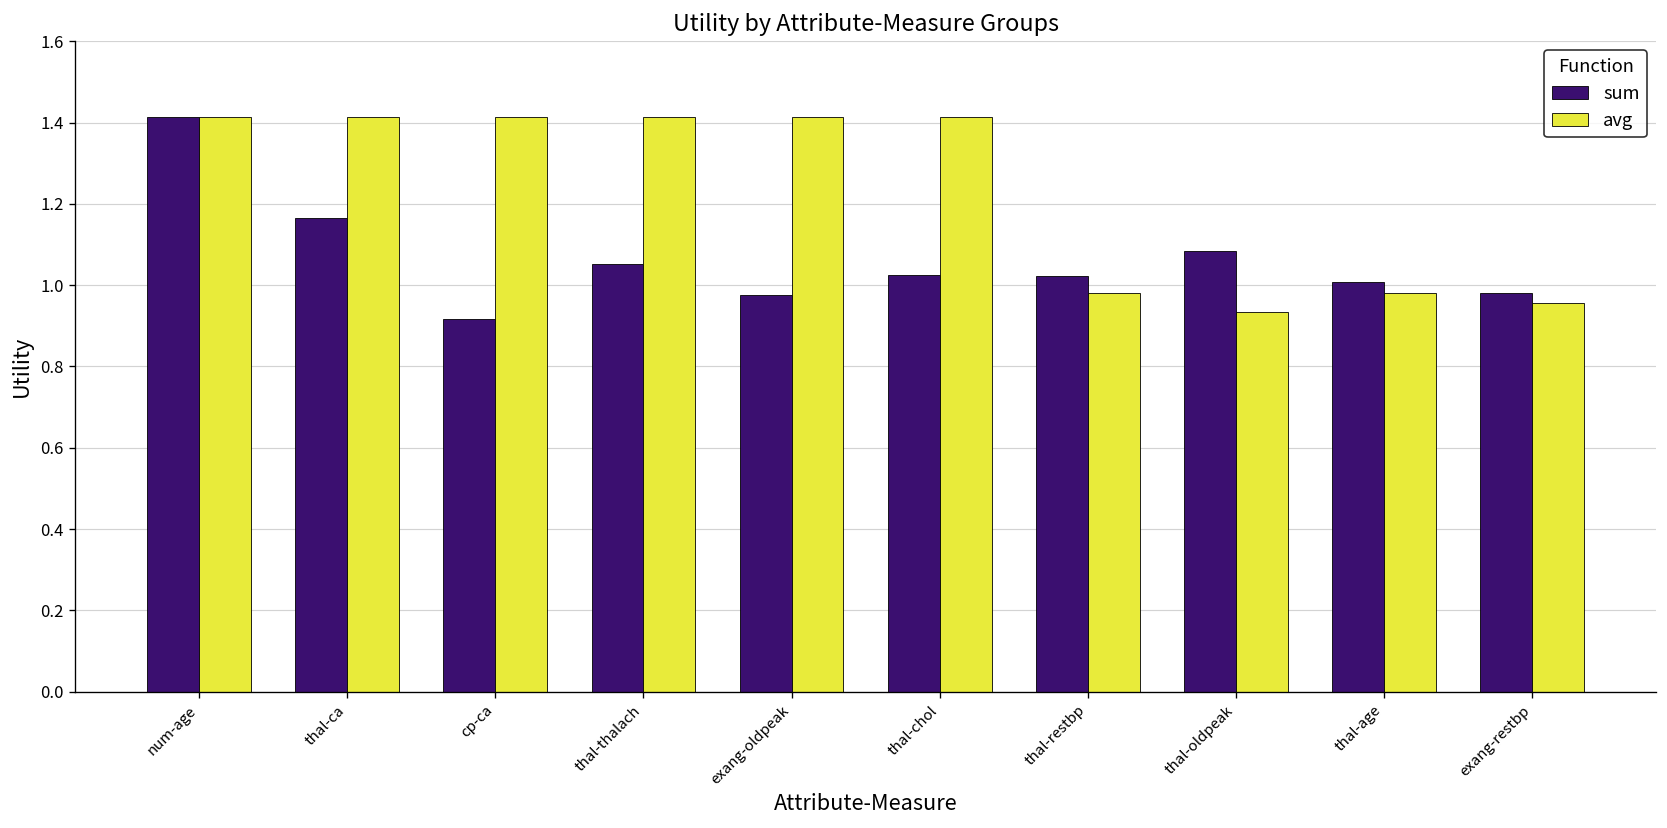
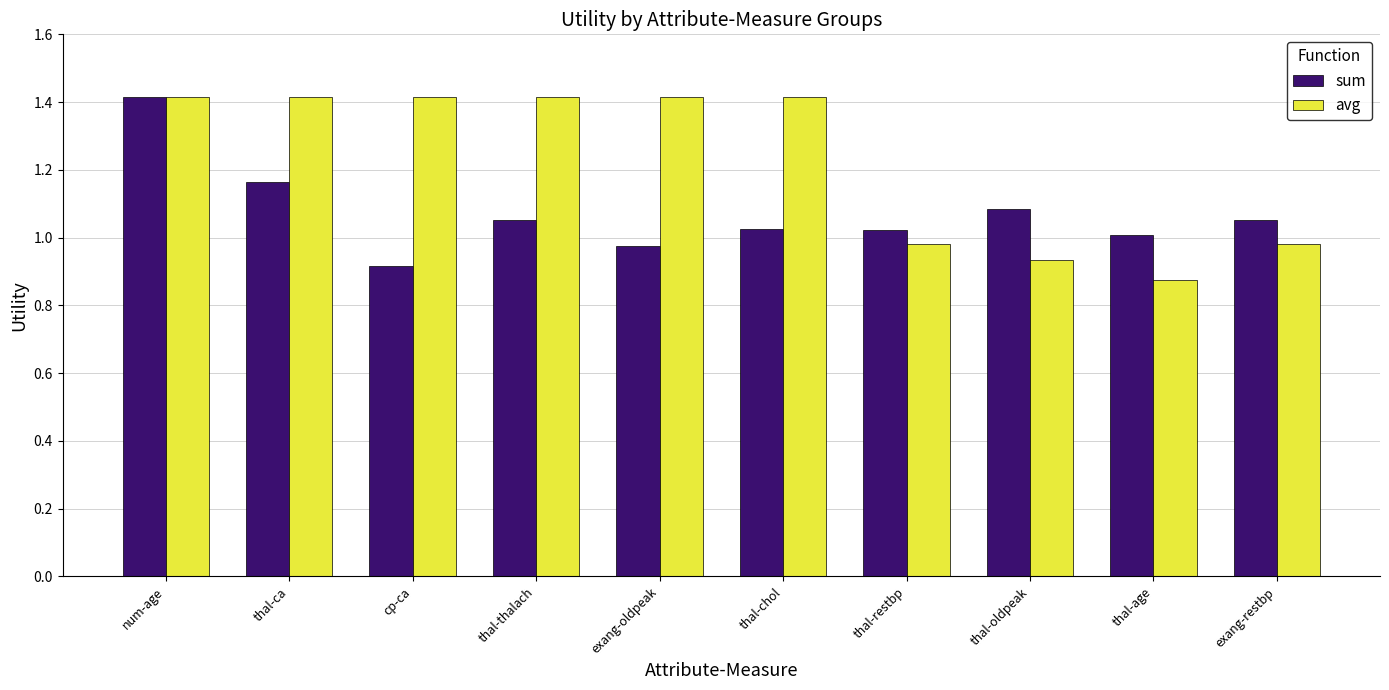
avg, thal-age: 0.98 -> 0.87
sum, exang-restbp: 0.98 -> 1.05
avg, exang-restbp: 0.96 -> 0.98
